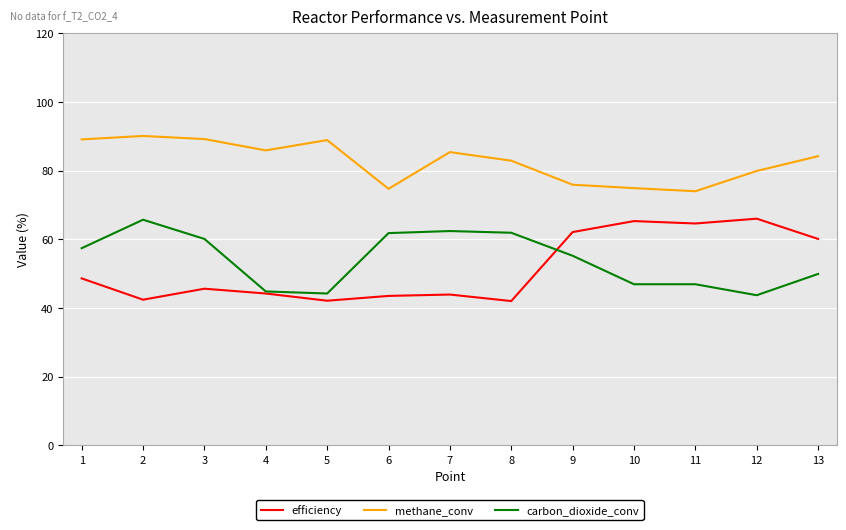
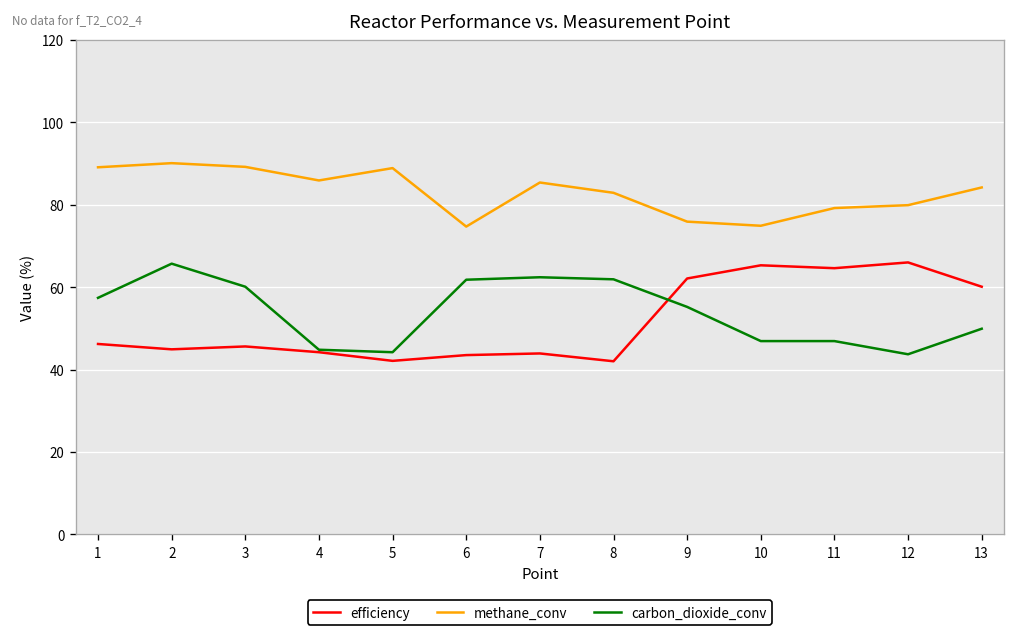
efficiency, 1: 49 -> 46
efficiency, 2: 42 -> 45
methane_conv, 11: 74 -> 79
